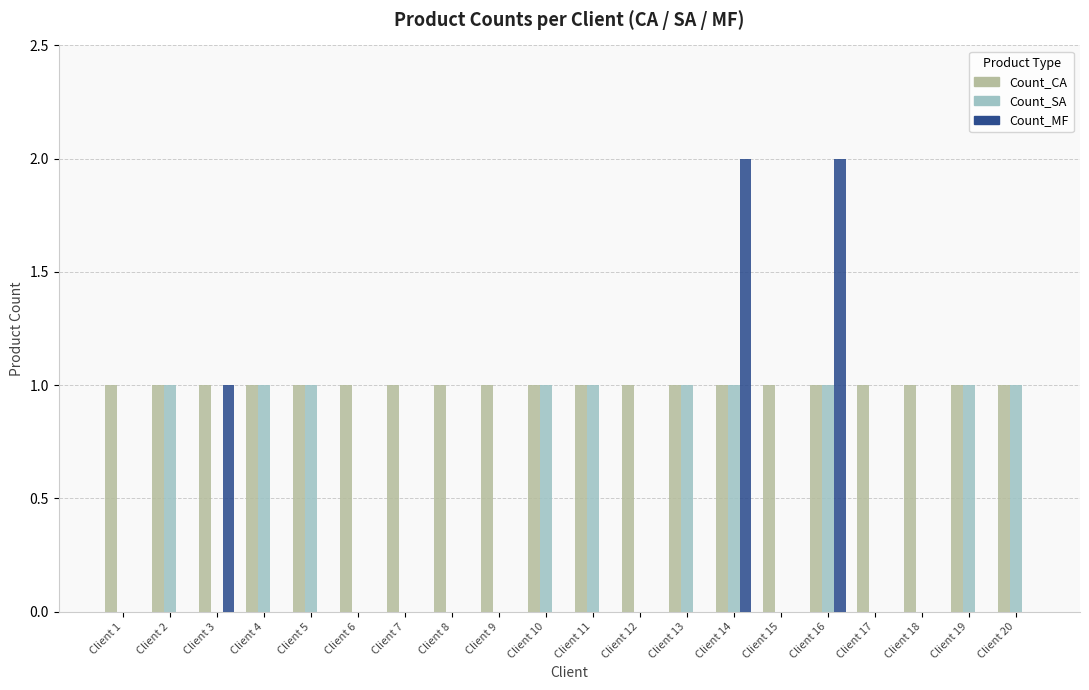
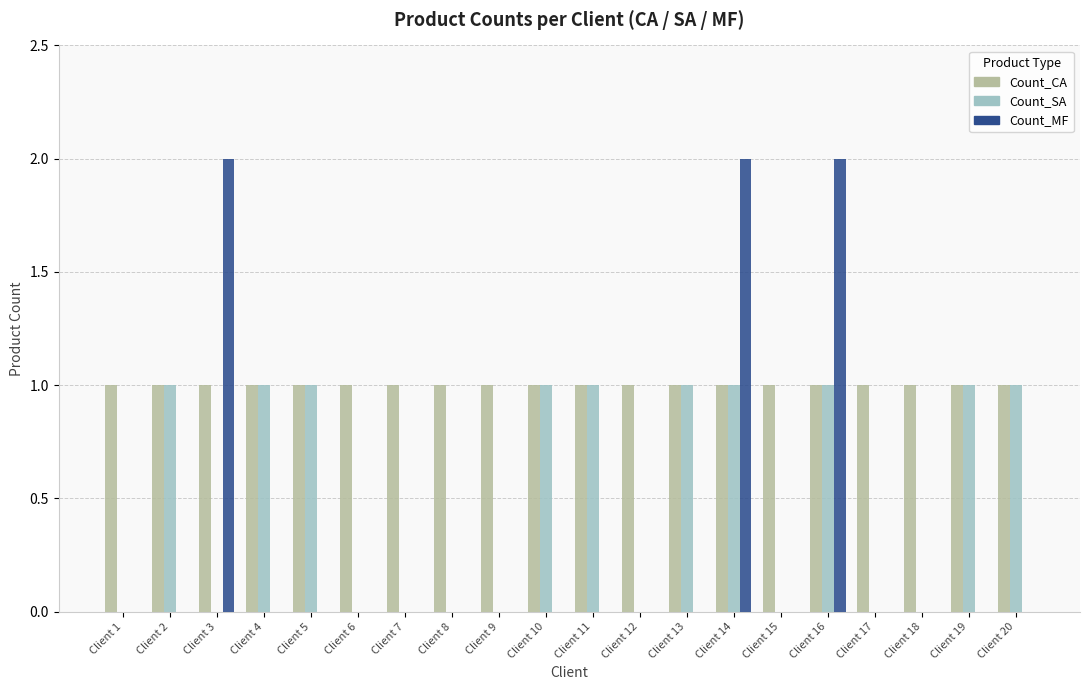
Count_MF, Client 3: 1 -> 2
